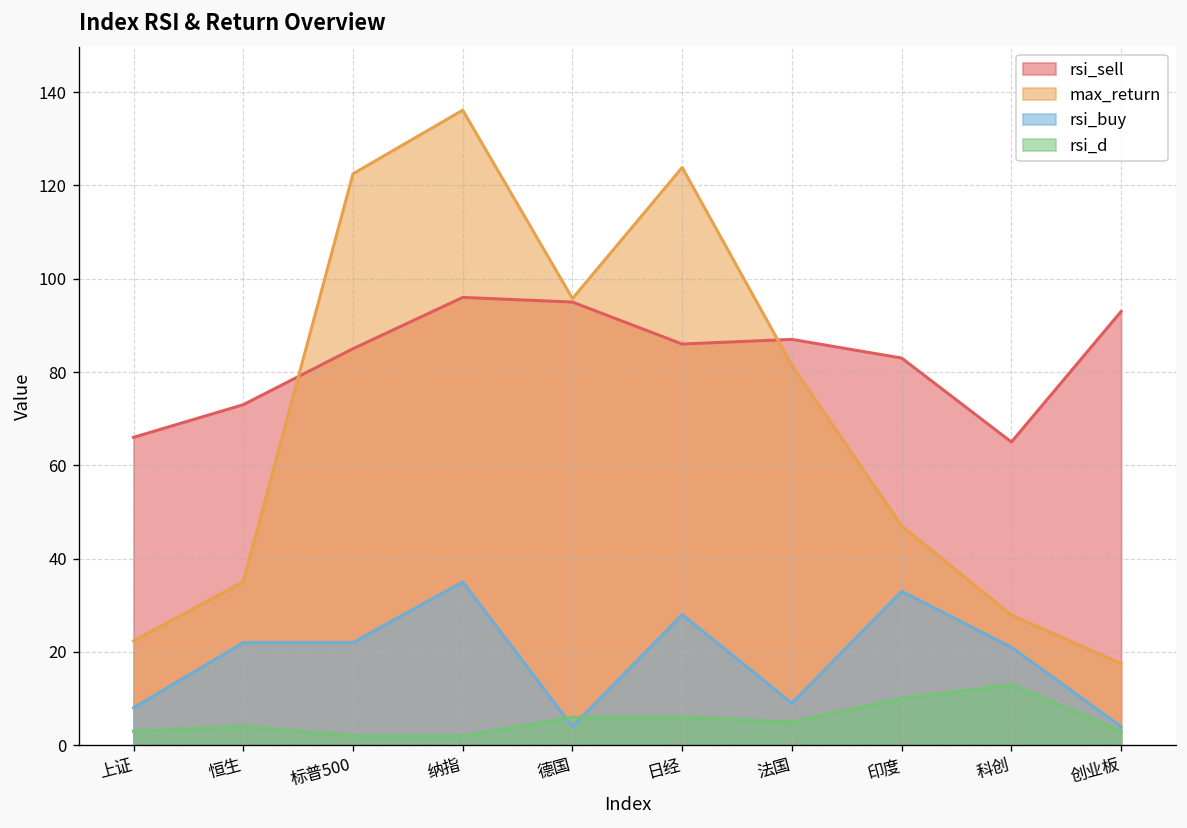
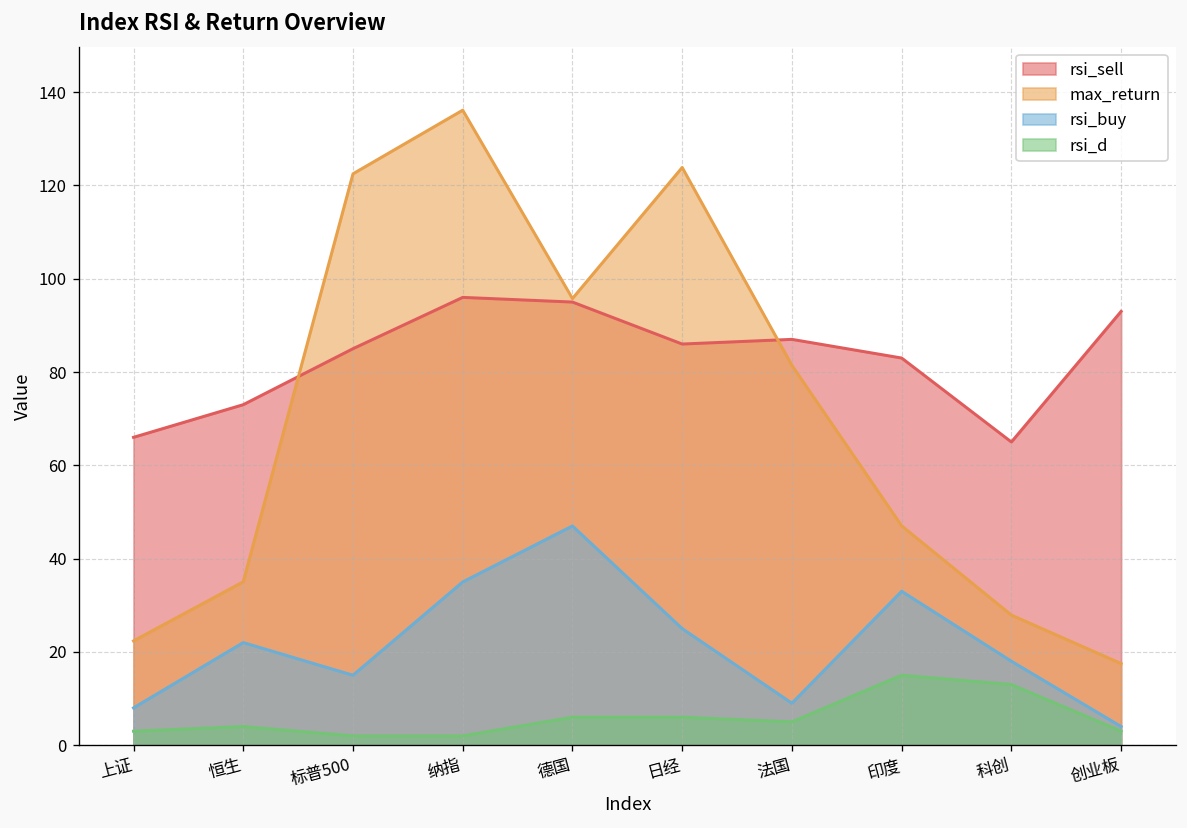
rsi_buy, 标普500: 22 -> 15
rsi_buy, 德国: 4 -> 47
rsi_buy, 日经: 28 -> 25
rsi_d, 印度: 10 -> 15
rsi_buy, 科创: 21 -> 18
